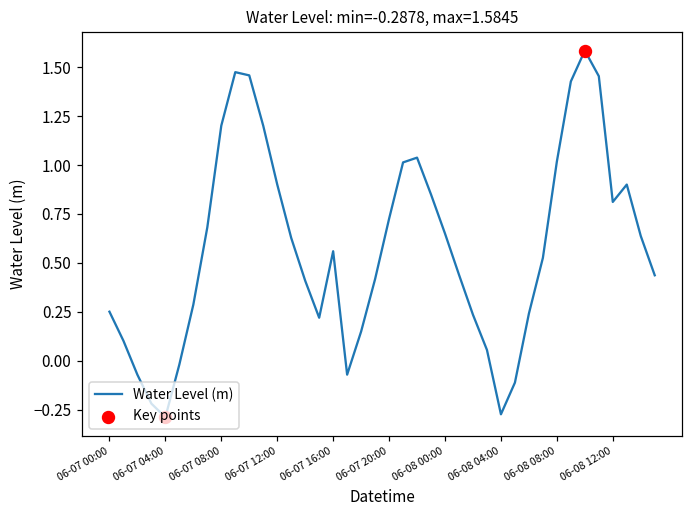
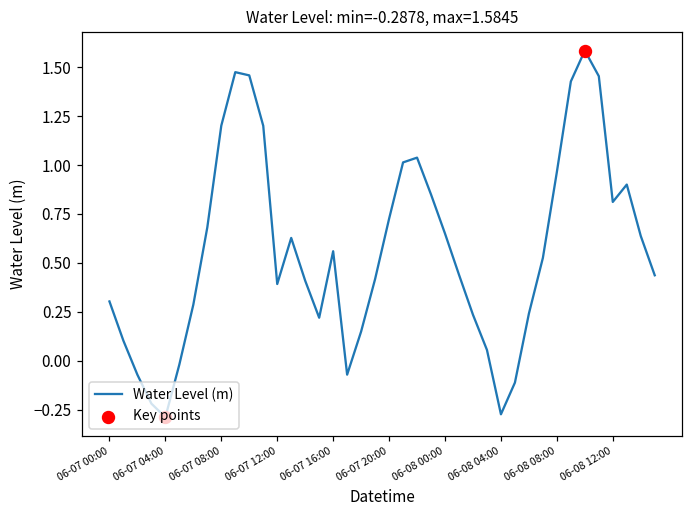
Water Level (m), 06-07 00:00: 0.25 -> 0.30
Water Level (m), 06-07 12:00: 0.90 -> 0.39
Water Level (m), 06-08 08:00: 1.02 -> 0.96
